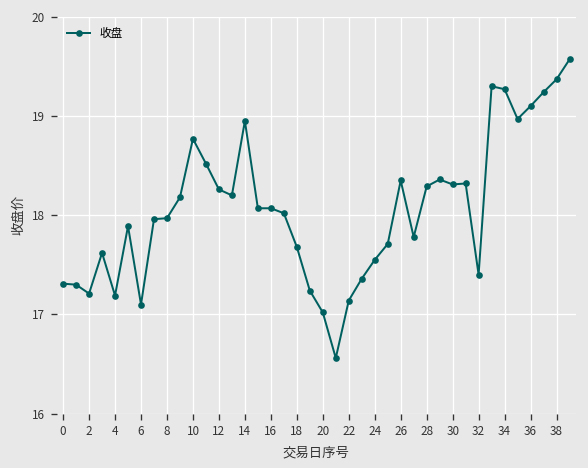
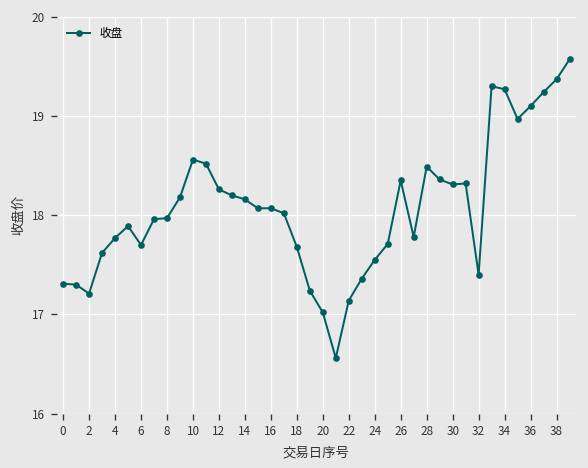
4: 17.2 -> 17.8
6: 17.1 -> 17.7
10: 18.8 -> 18.6
14: 19.0 -> 18.2
28: 18.3 -> 18.5
